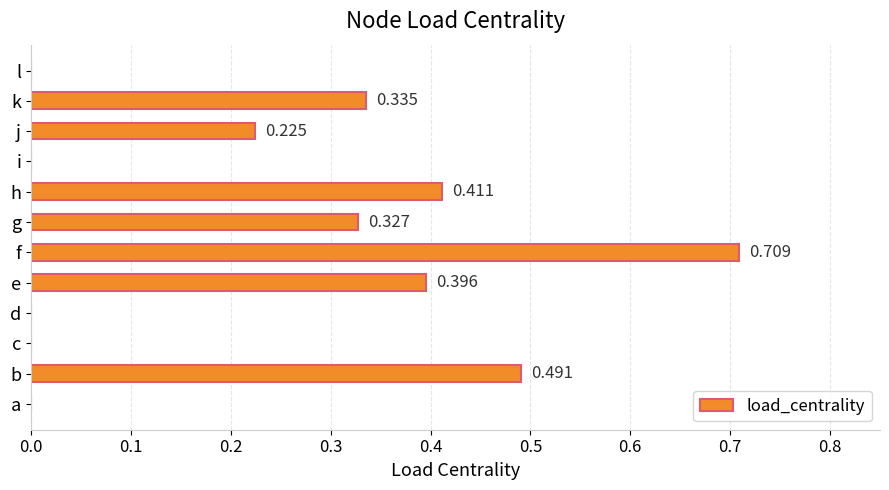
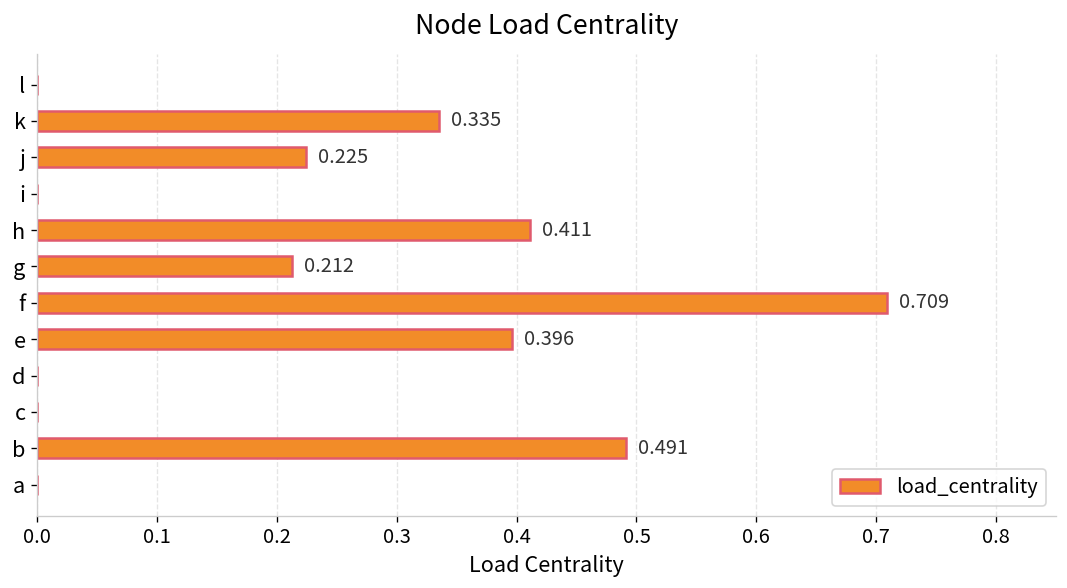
g: 0.327 -> 0.212
